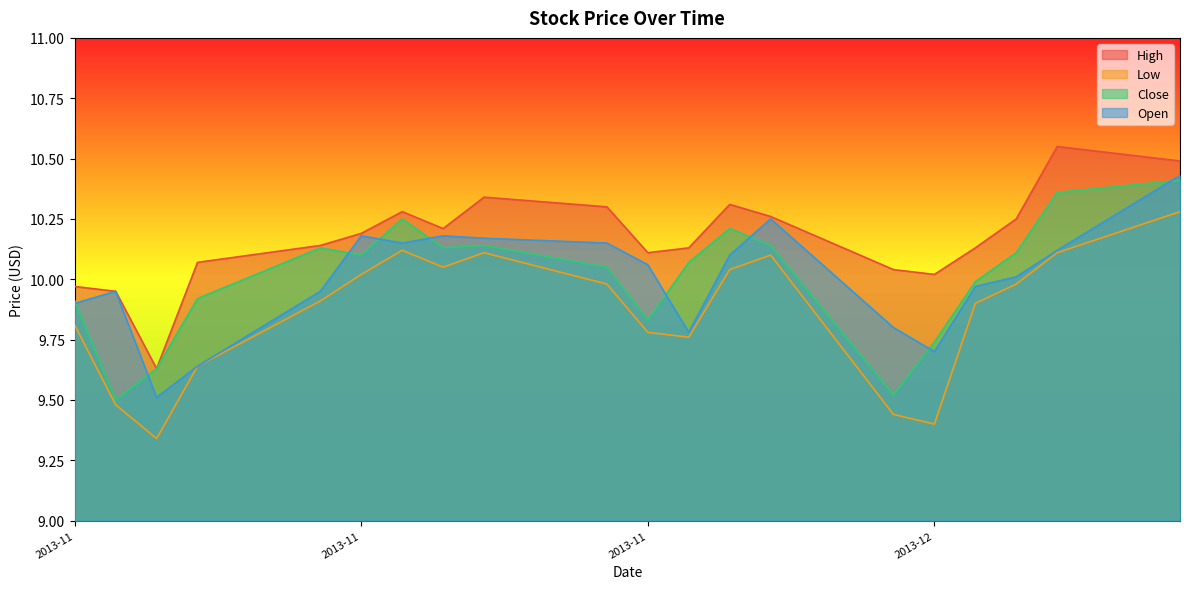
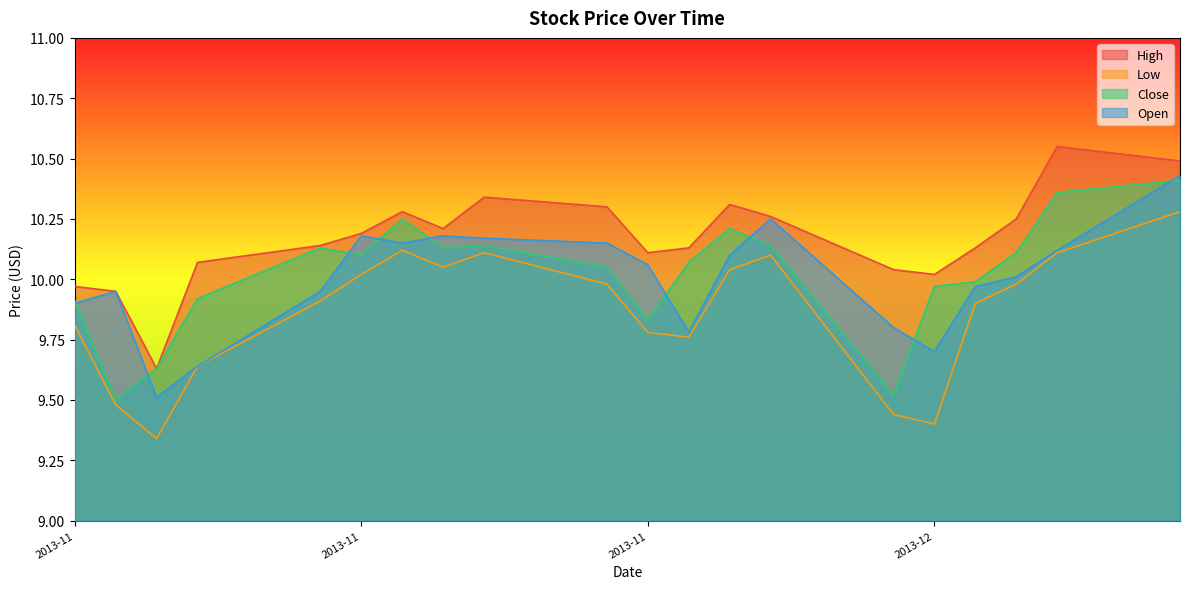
Close, 2013-12: 9.74 -> 9.97
